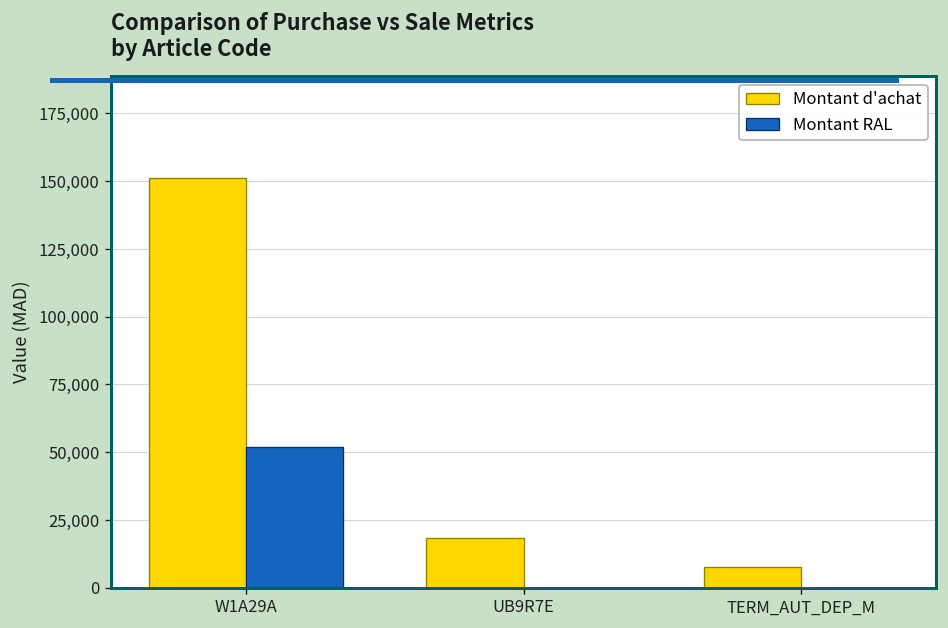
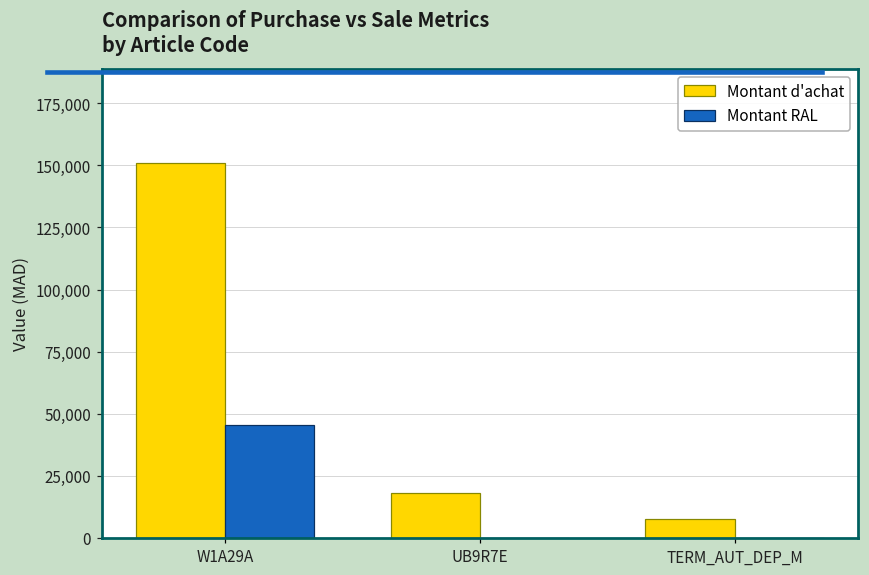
Montant RAL, W1A29A: 52,000 -> 45,000
